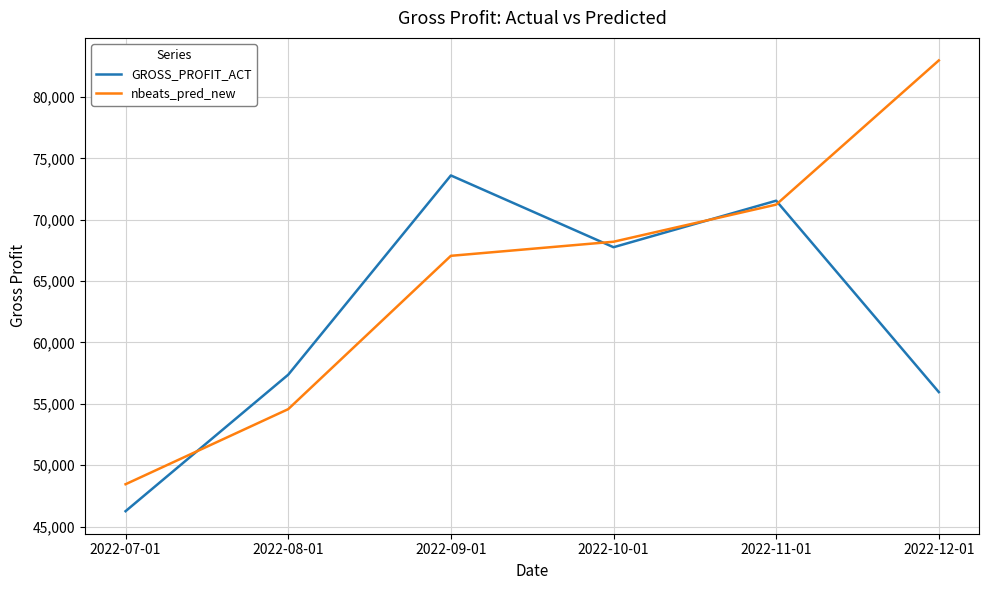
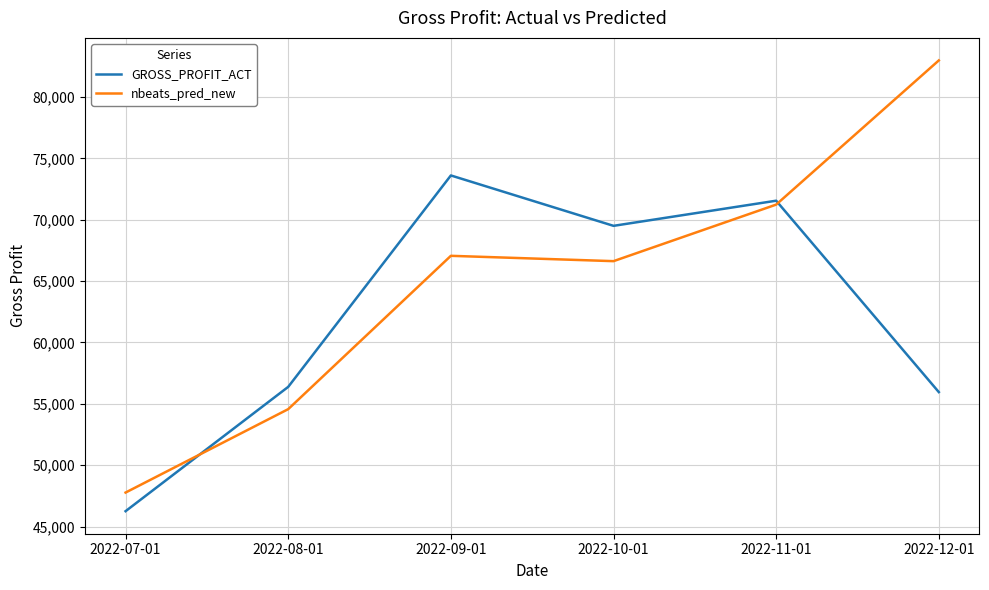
nbeats_pred_new, 2022-07-01: 48,400 -> 47,800
GROSS_PROFIT_ACT, 2022-08-01: 57,400 -> 56,400
GROSS_PROFIT_ACT, 2022-10-01: 67,800 -> 69,500
nbeats_pred_new, 2022-10-01: 68,200 -> 66,600
